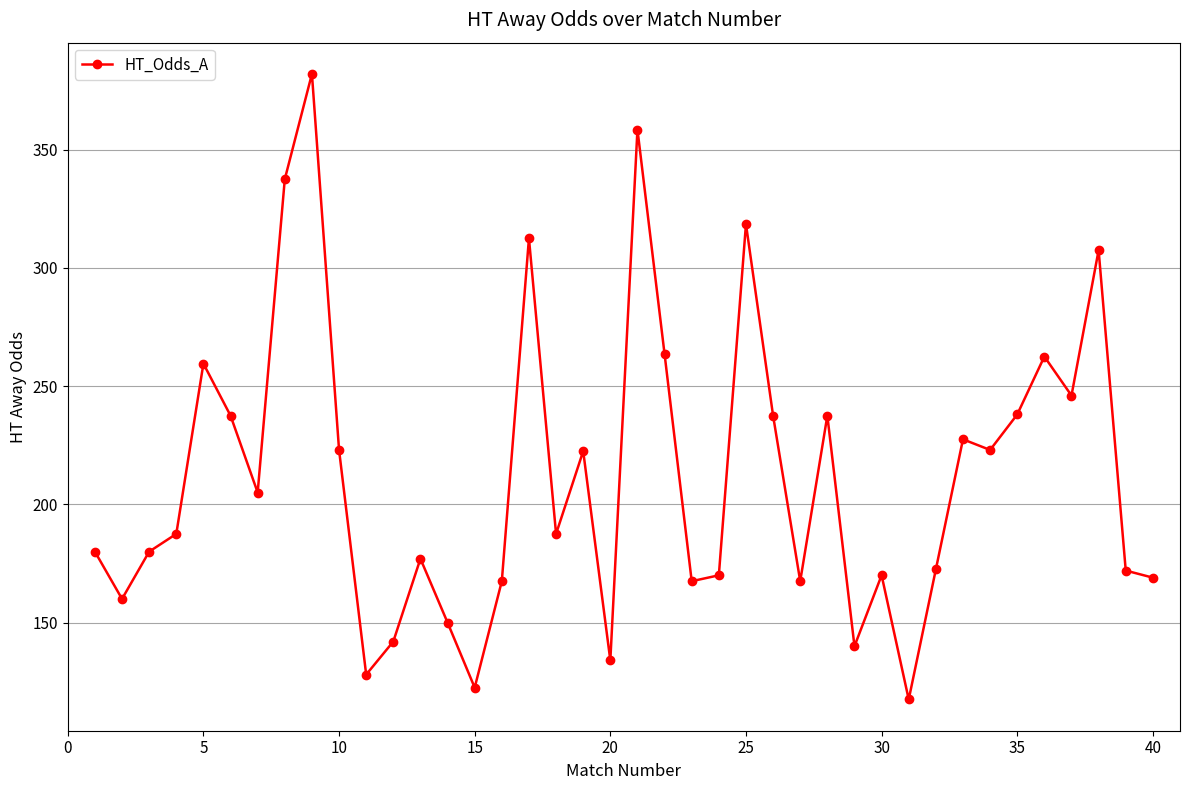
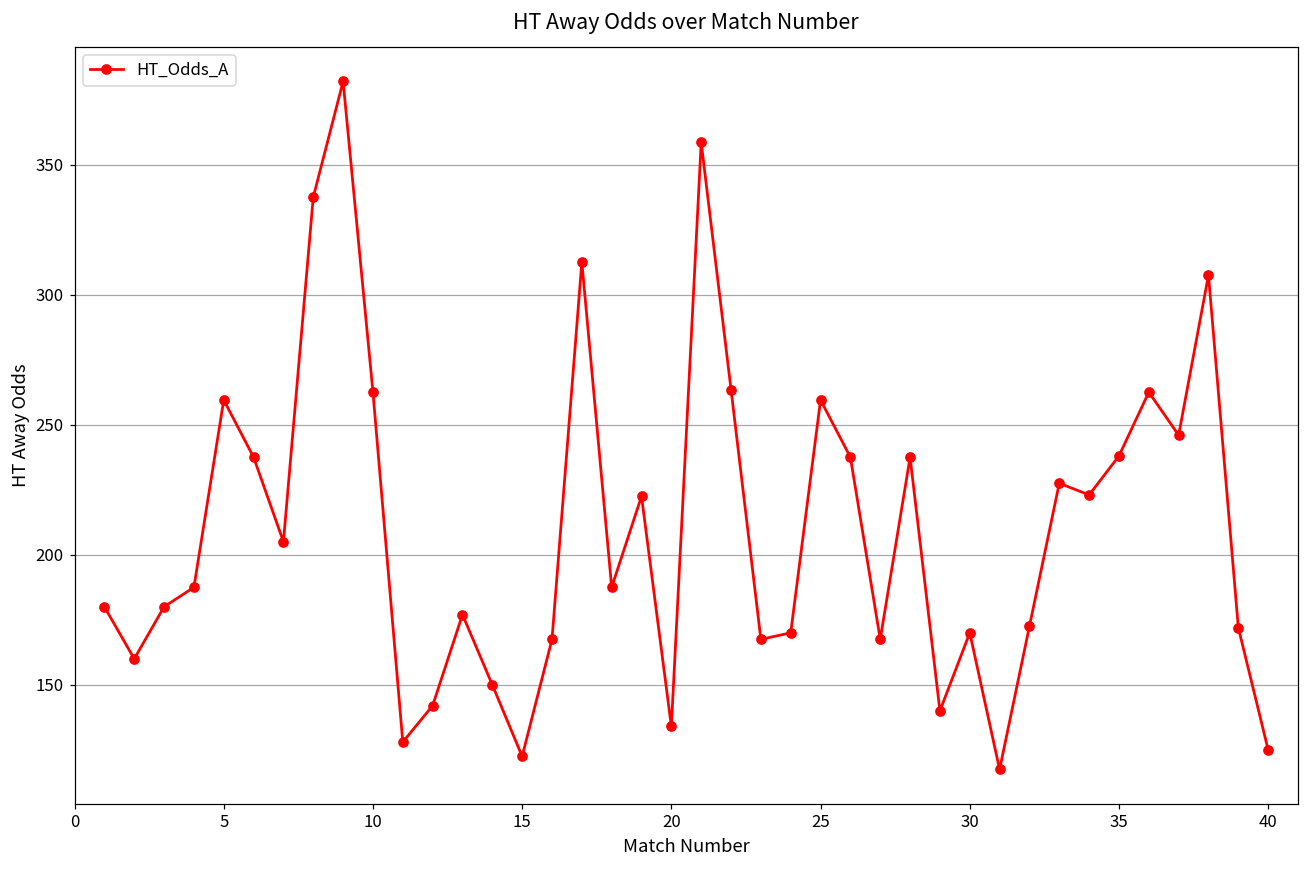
10: 223 -> 263
25: 319 -> 260
40: 169 -> 125
